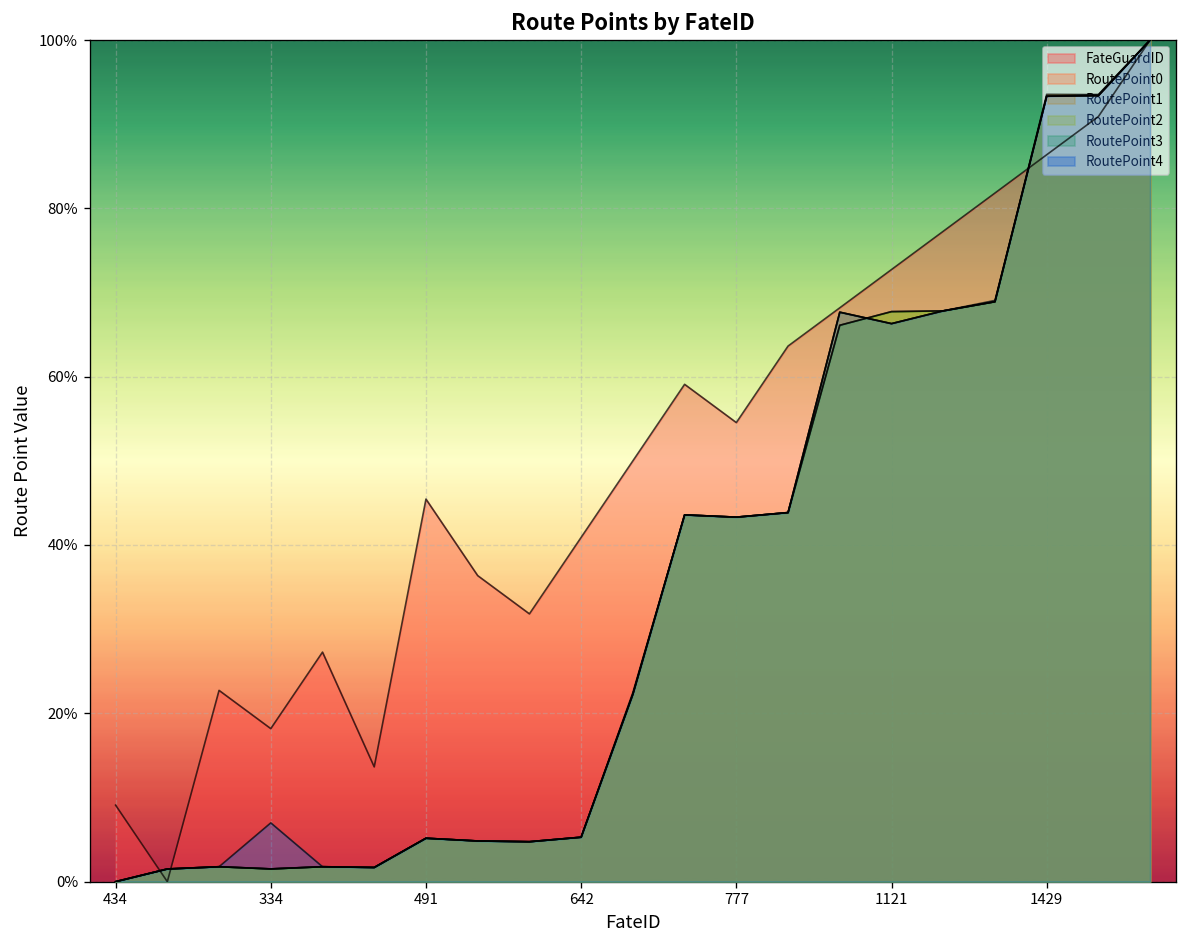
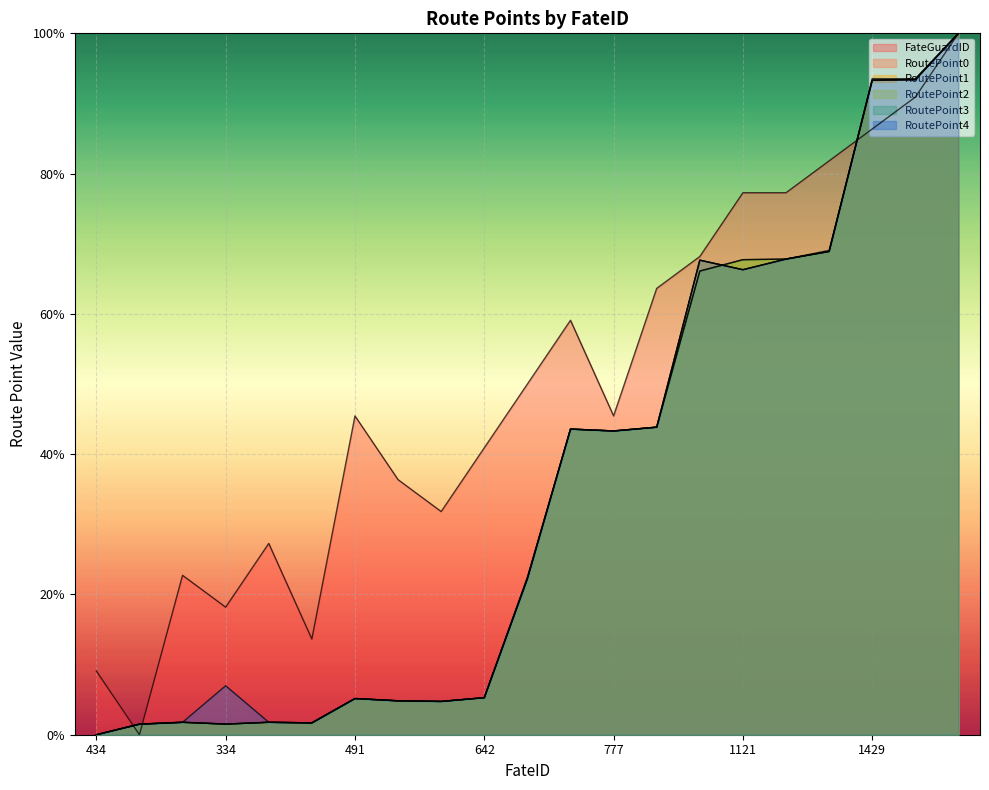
FateGuardID, 777: 55% -> 45%
FateGuardID, 1121: 73% -> 77%
